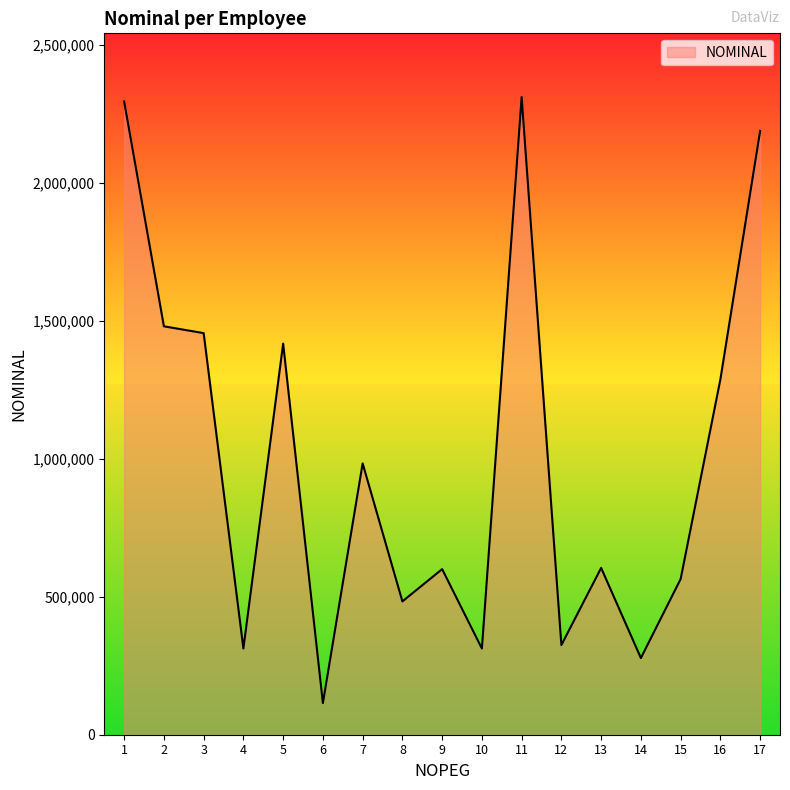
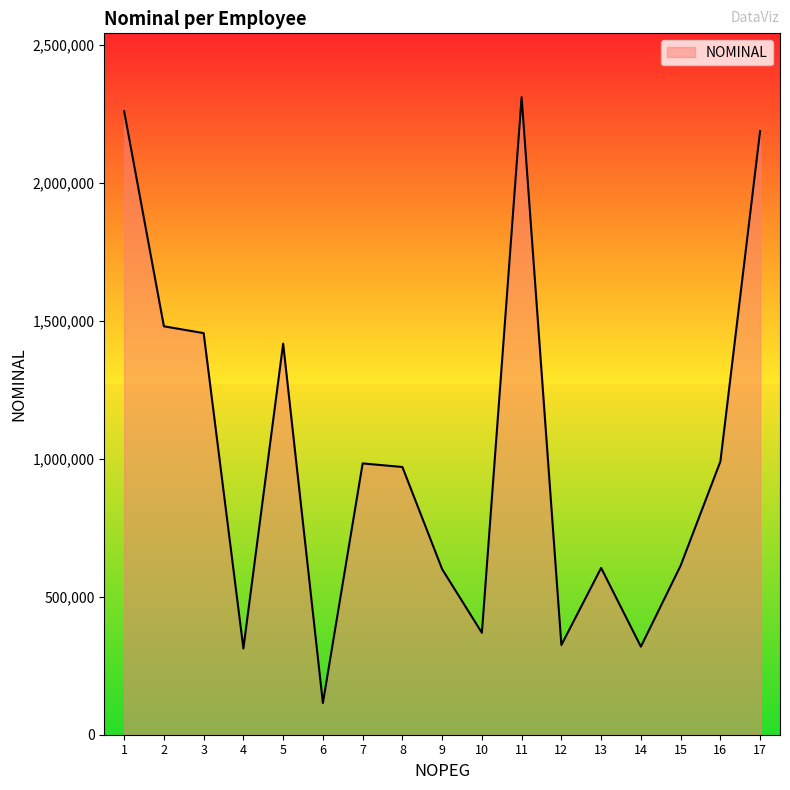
1: 2,290,000 -> 2,260,000
8: 480,000 -> 970,000
10: 310,000 -> 370,000
14: 280,000 -> 320,000
15: 560,000 -> 610,000
16: 1,290,000 -> 990,000
